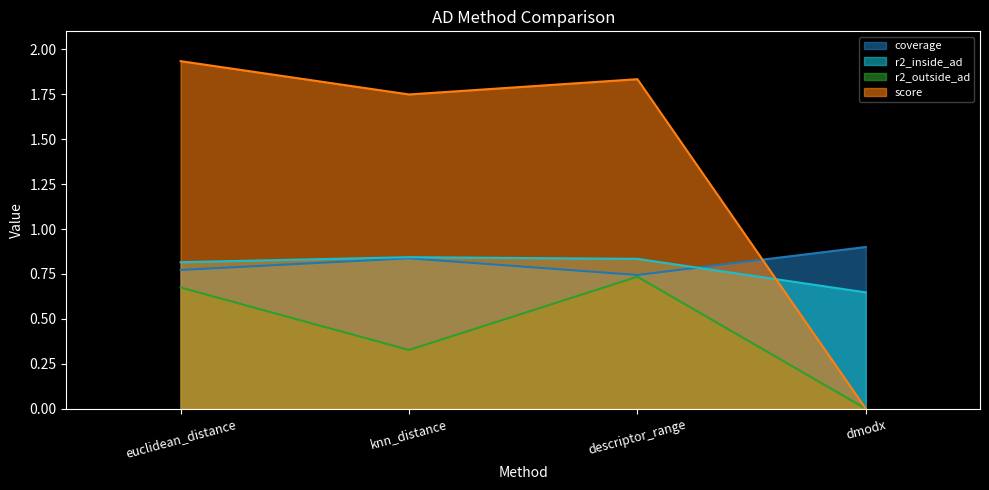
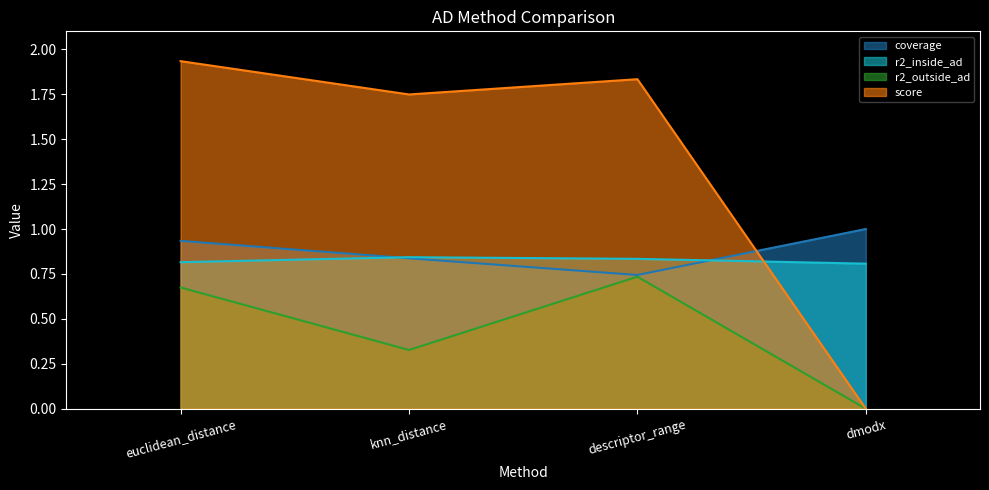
coverage, euclidean_distance: 0.77 -> 0.93
coverage, dmodx: 0.9 -> 1.0
r2_inside_ad, dmodx: 0.65 -> 0.81
